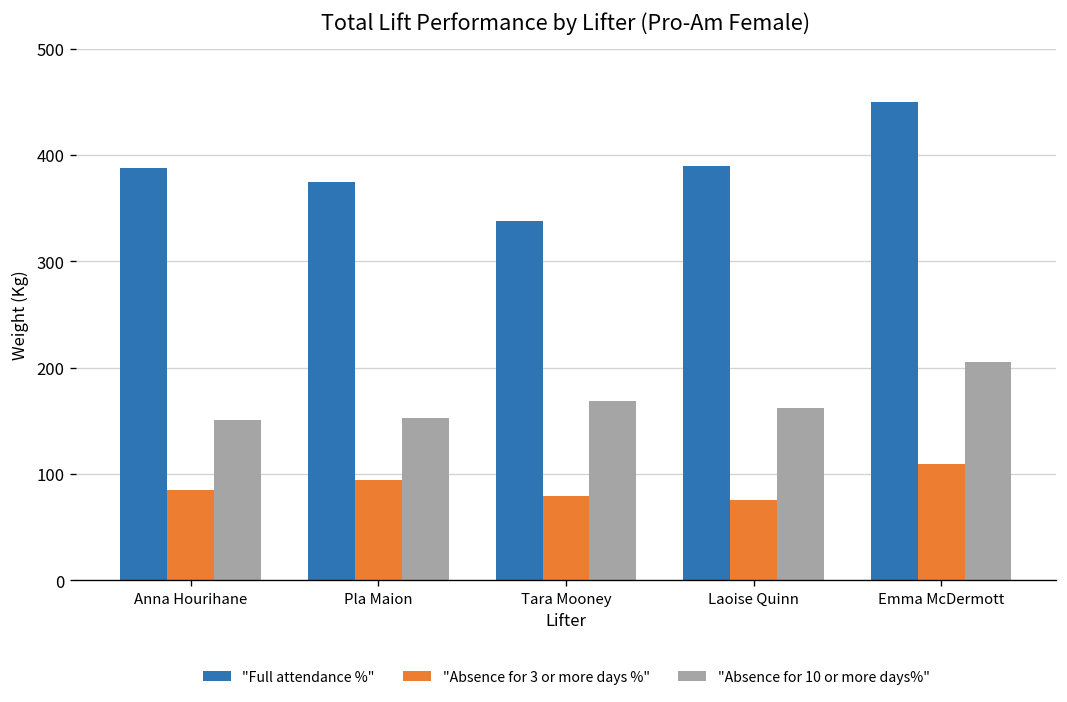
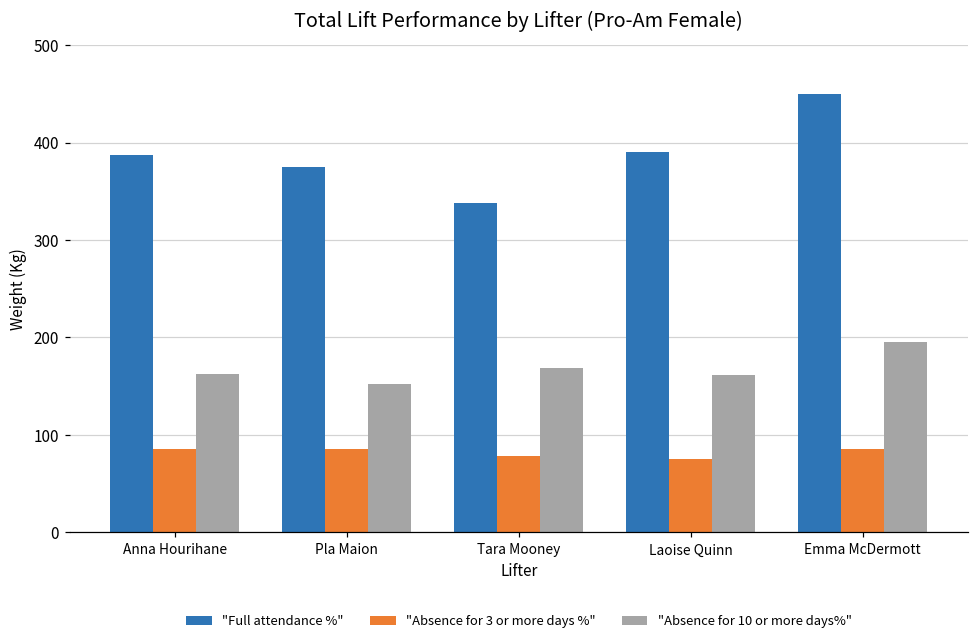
"Absence for 10 or more days%", Anna Hourihane: 150 -> 160
"Absence for 3 or more days %", Pla Maion: 95 -> 85
"Absence for 3 or more days %", Emma McDermott: 110 -> 90
"Absence for 10 or more days%", Emma McDermott: 210 -> 200
